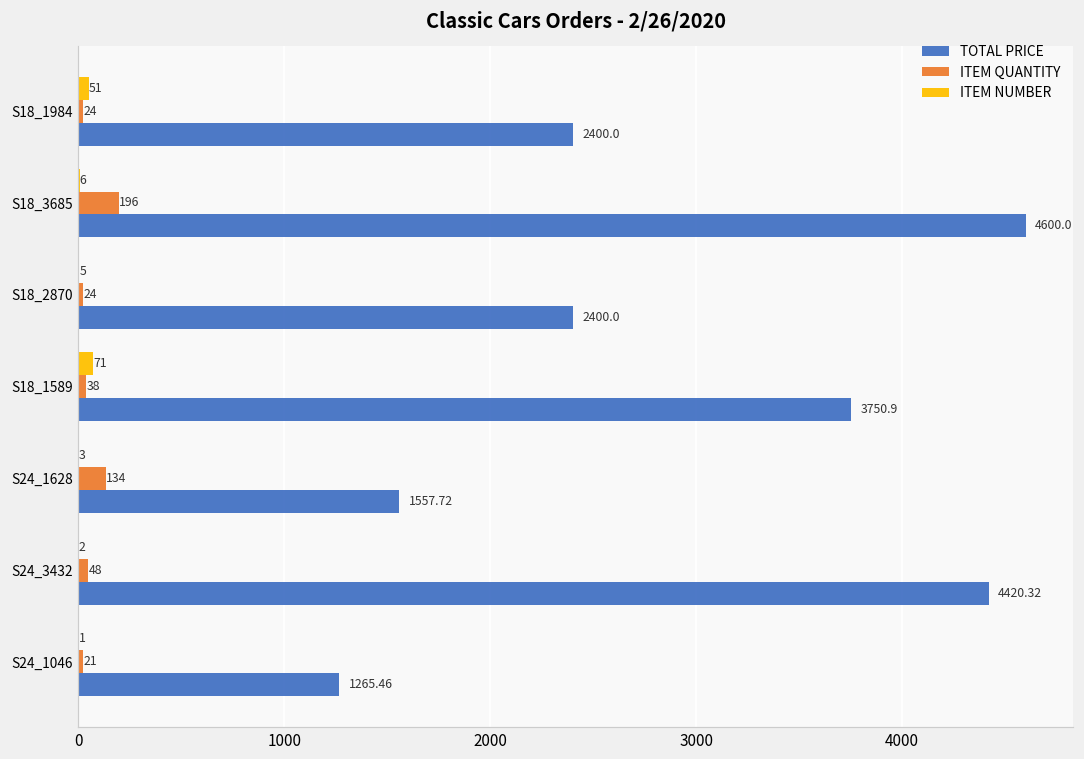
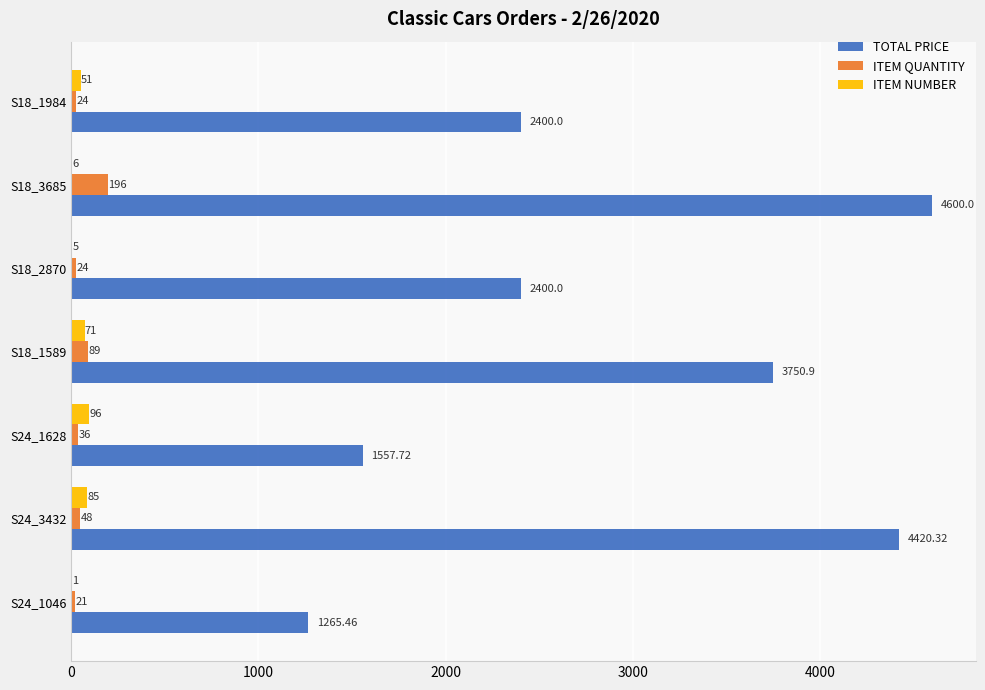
ITEM QUANTITY, S18_1589: 38 -> 89
ITEM NUMBER, S24_1628: 3 -> 96
ITEM QUANTITY, S24_1628: 134 -> 36
ITEM NUMBER, S24_3432: 2 -> 85
